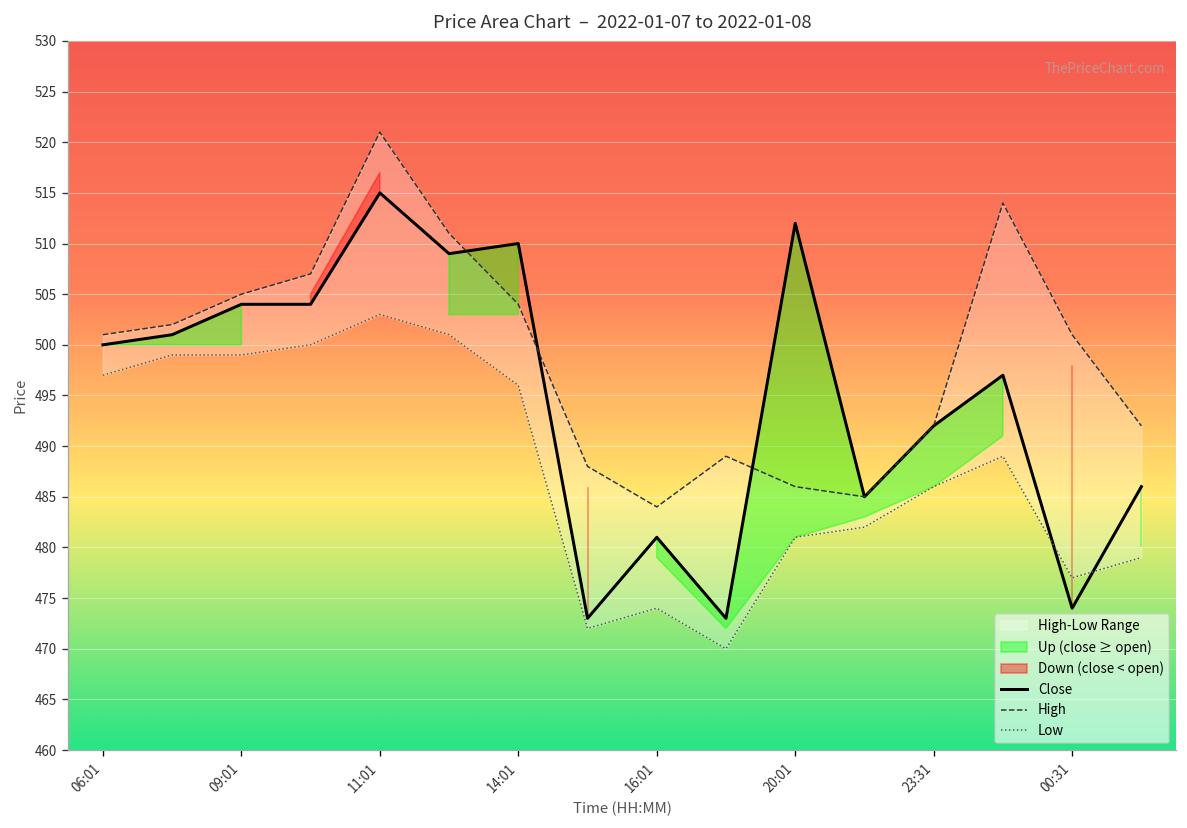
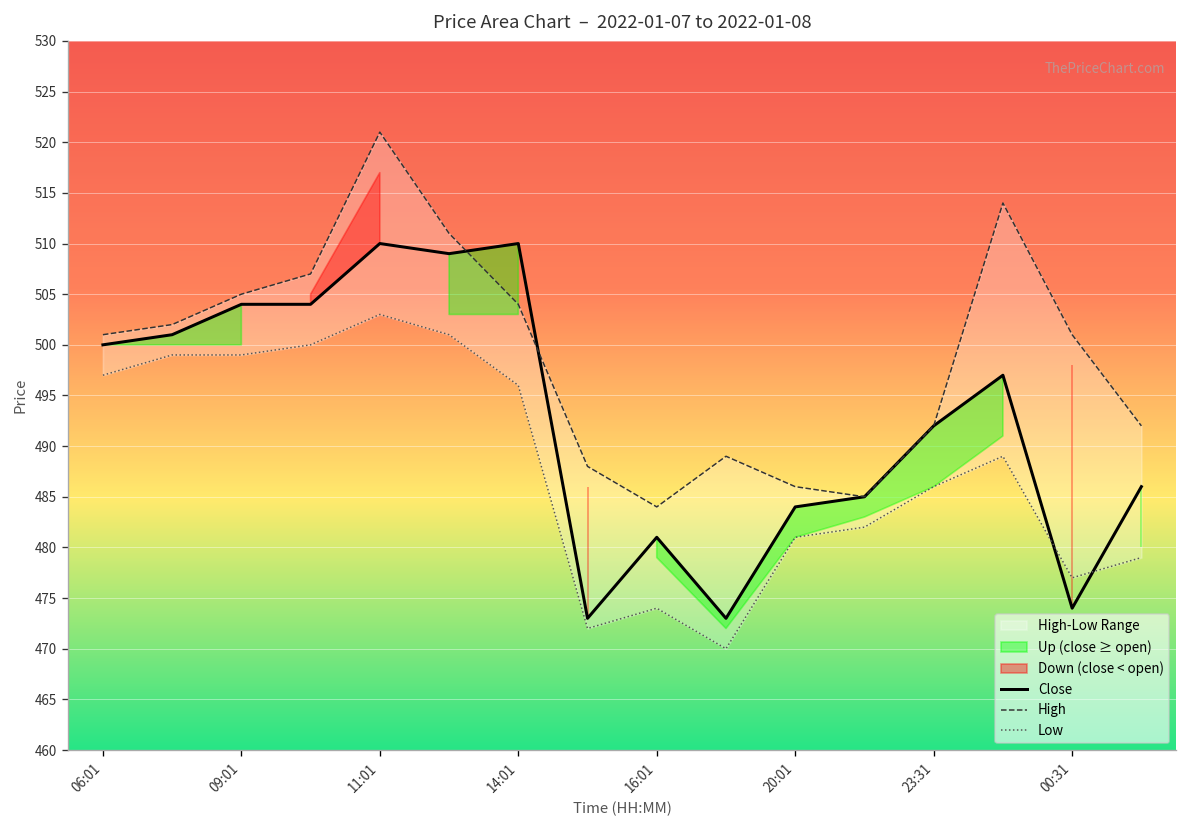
Close, 11:01: 515 -> 510
Close, 20:01: 512 -> 484
